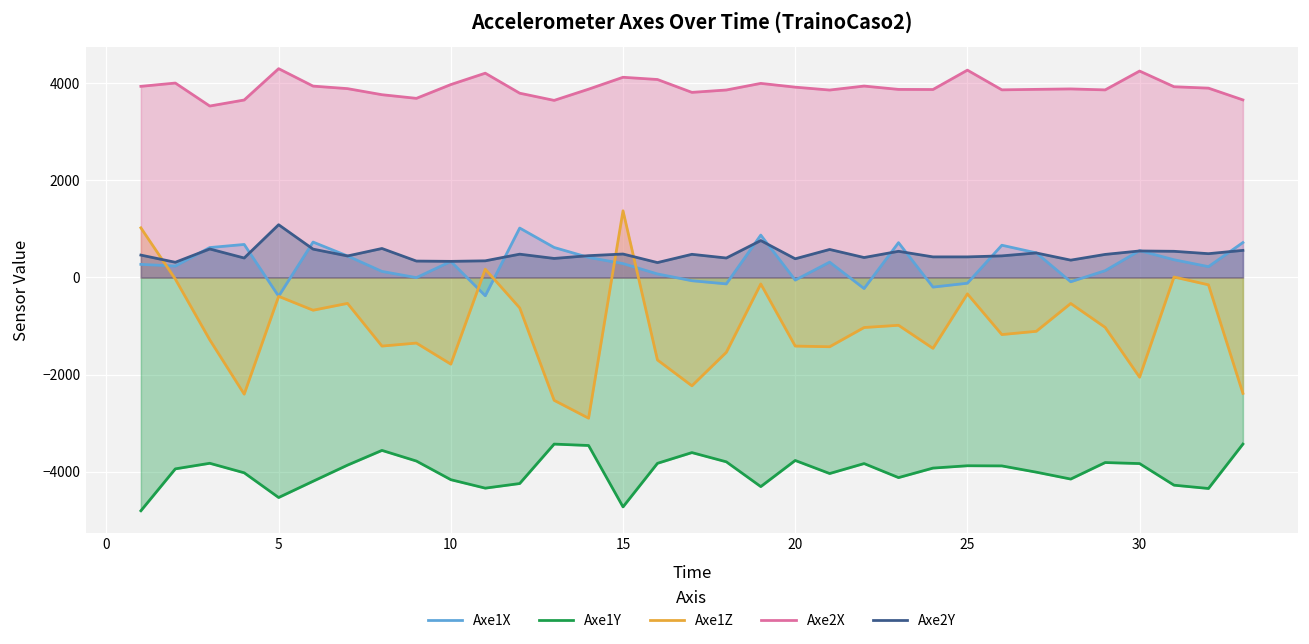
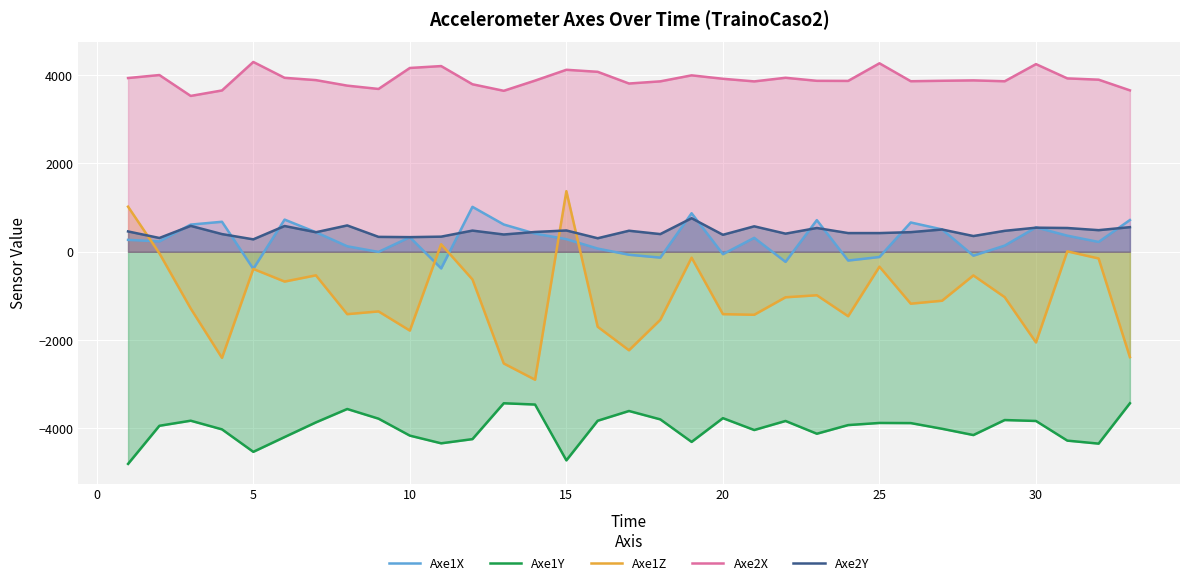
Axe2Y, 5: 1100 -> 300
Axe2X, 10: 4000 -> 4200
